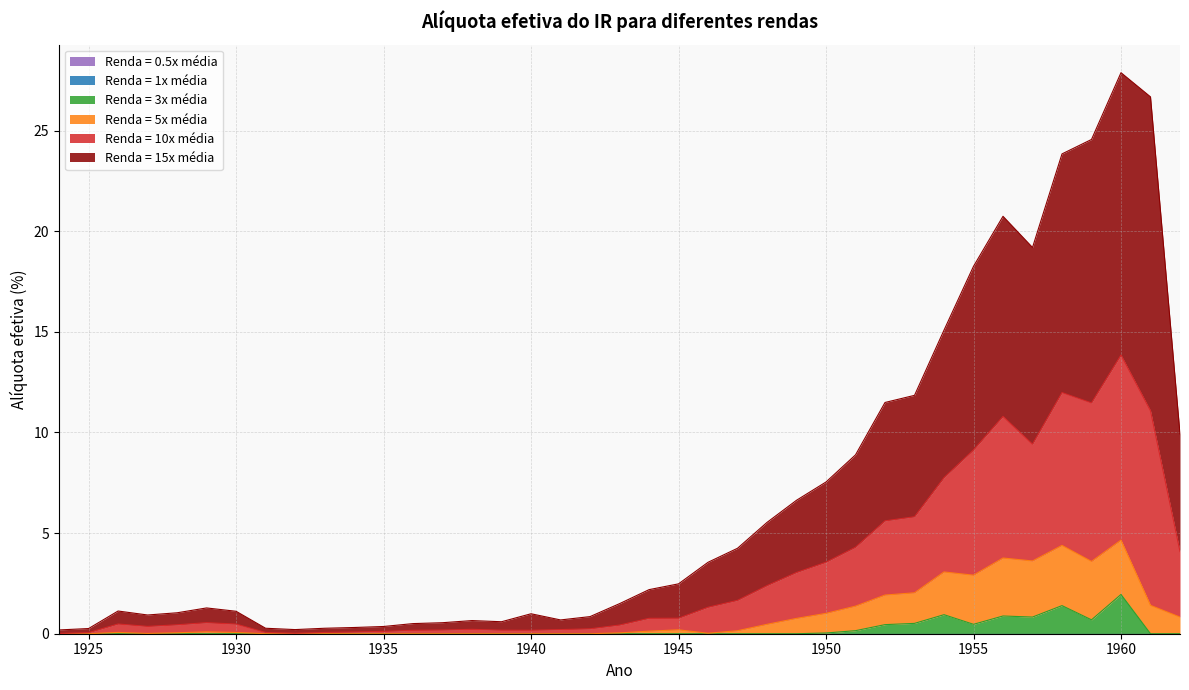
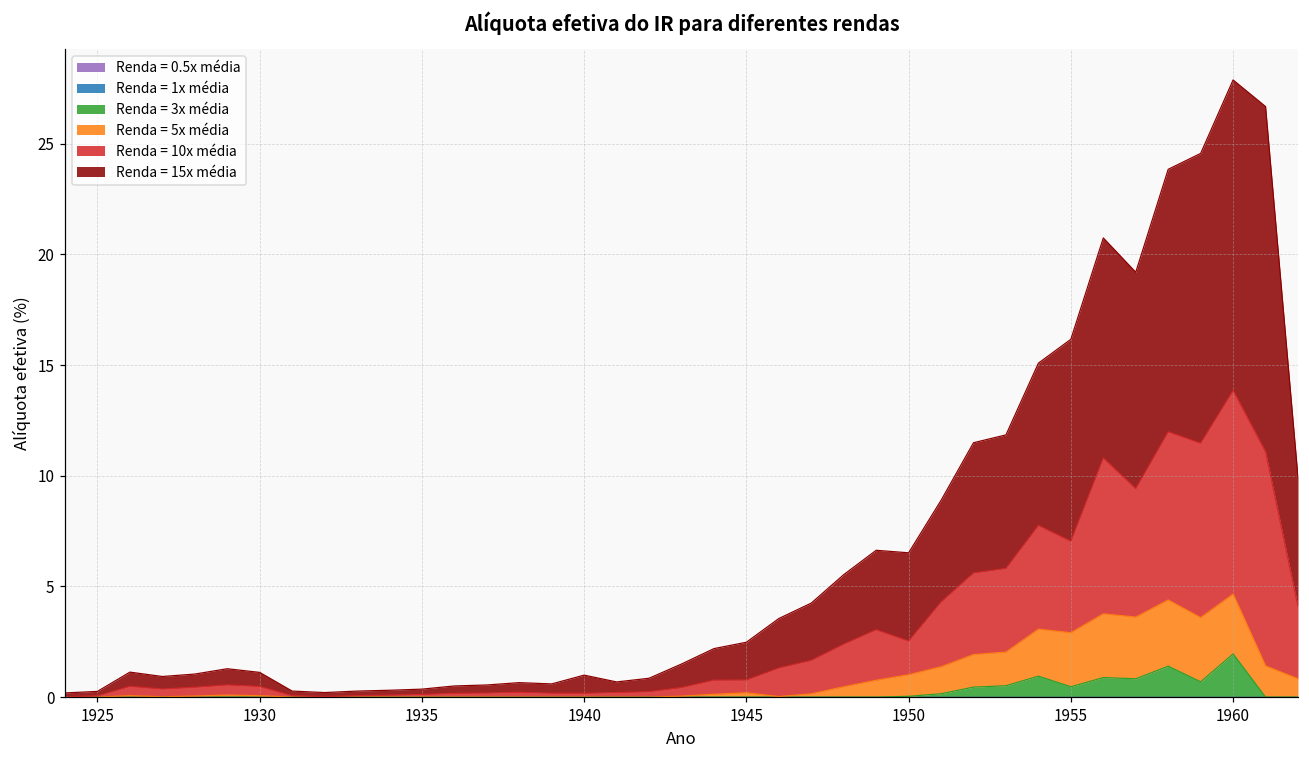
Renda = 10x média, 1950: 2.5 -> 1.5
Renda = 10x média, 1955: 6.2 -> 4.1
